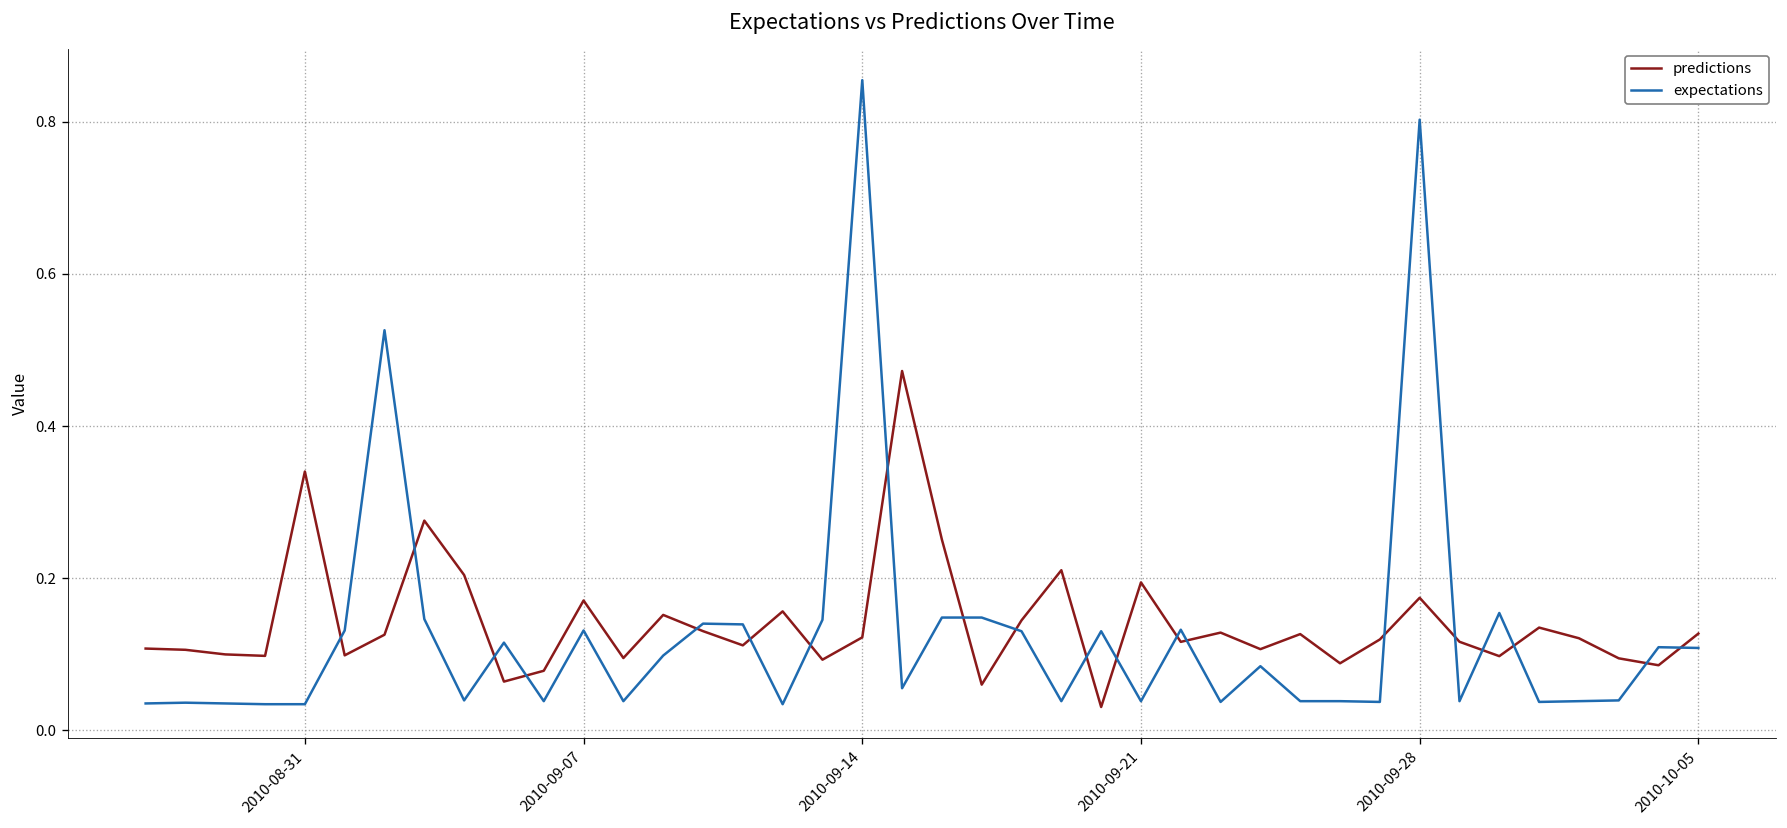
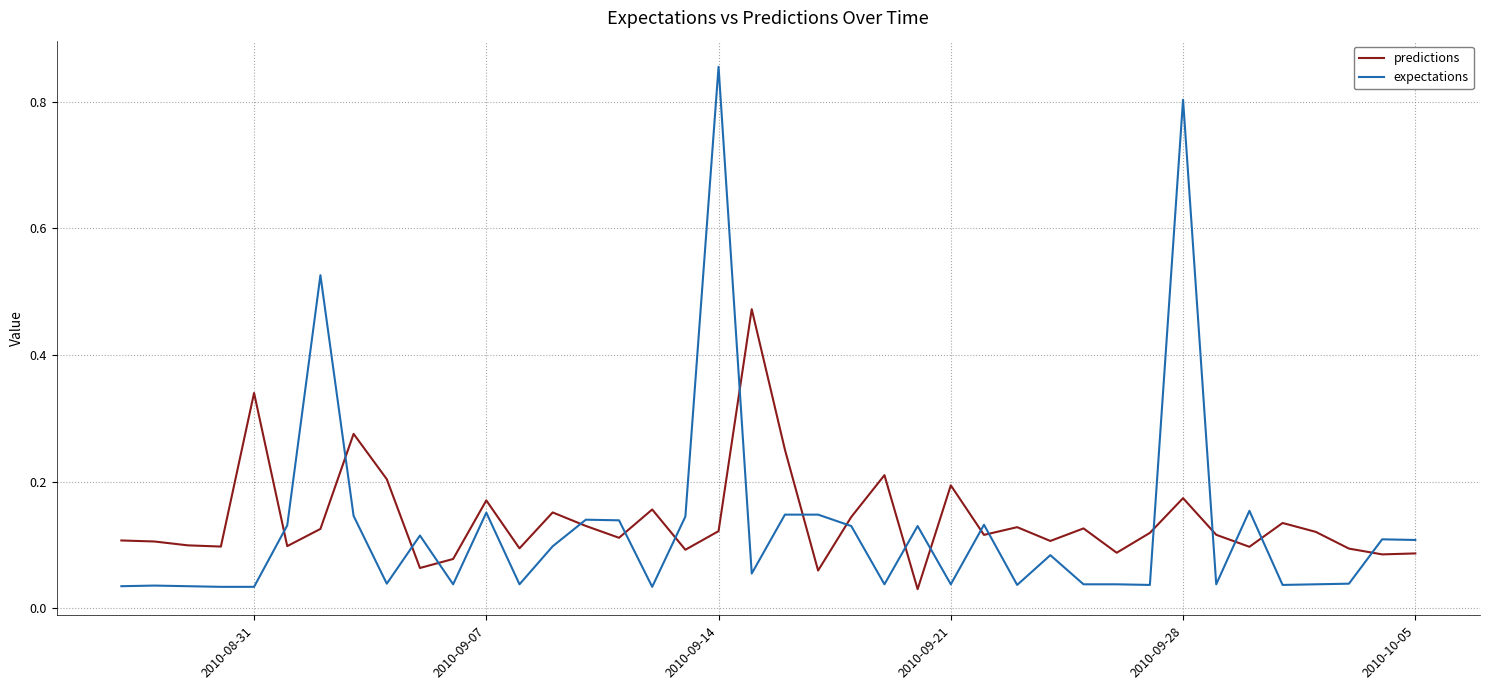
expectations, 2010-09-07: 0.13 -> 0.15
predictions, 2010-10-05: 0.13 -> 0.09
